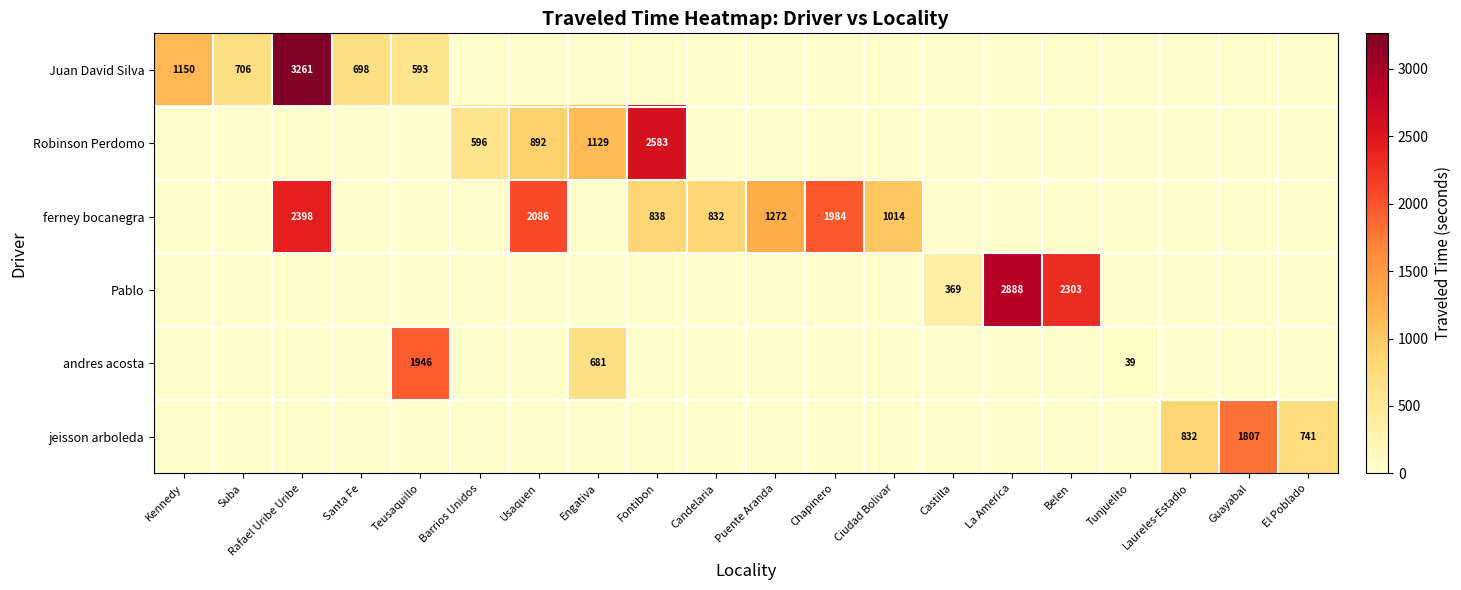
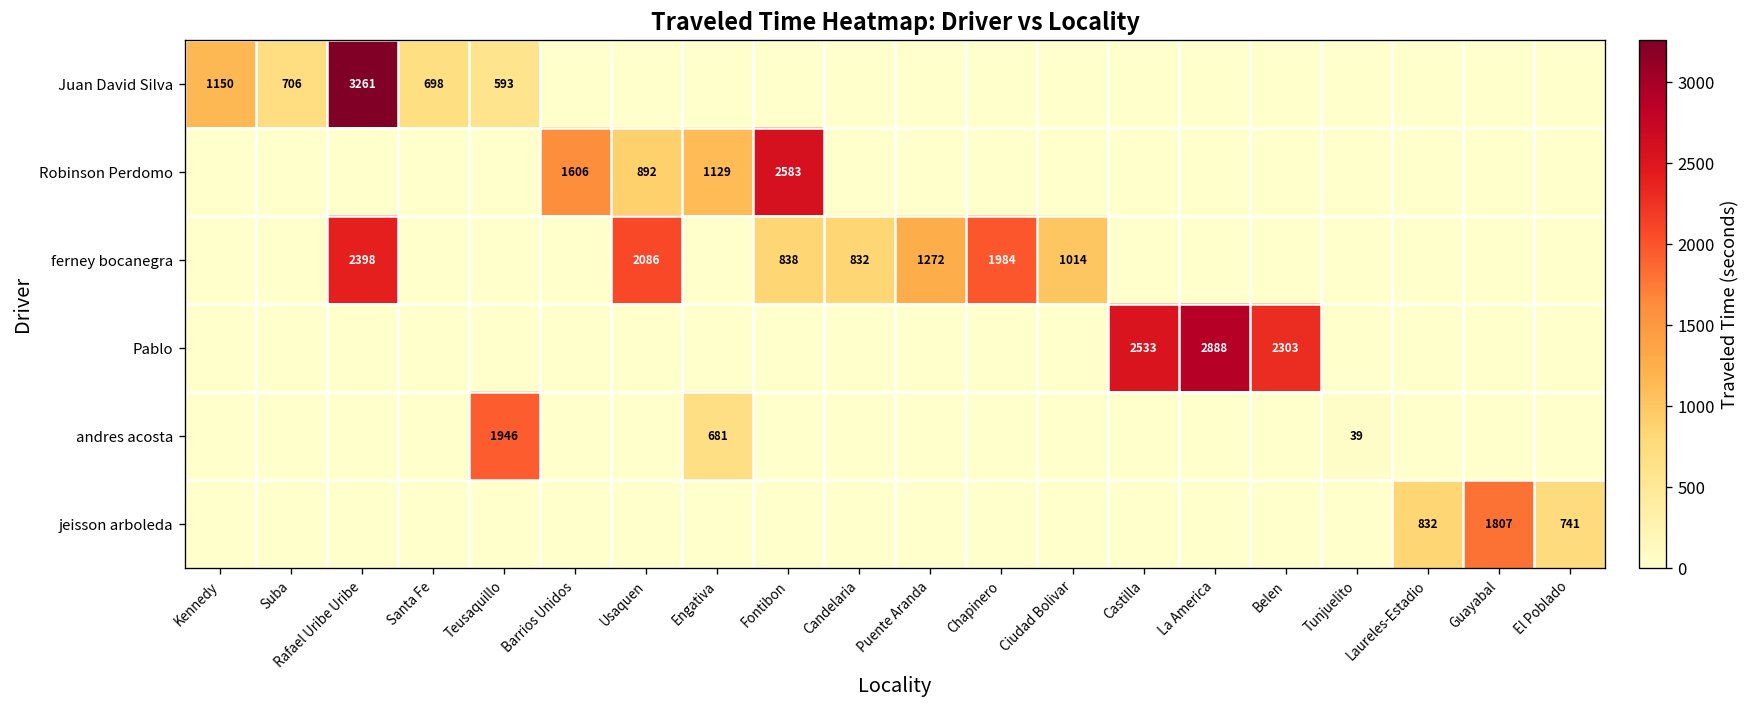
Robinson Perdomo, Barrios Unidos: 596 -> 1606
Pablo, Castilla: 369 -> 2533
